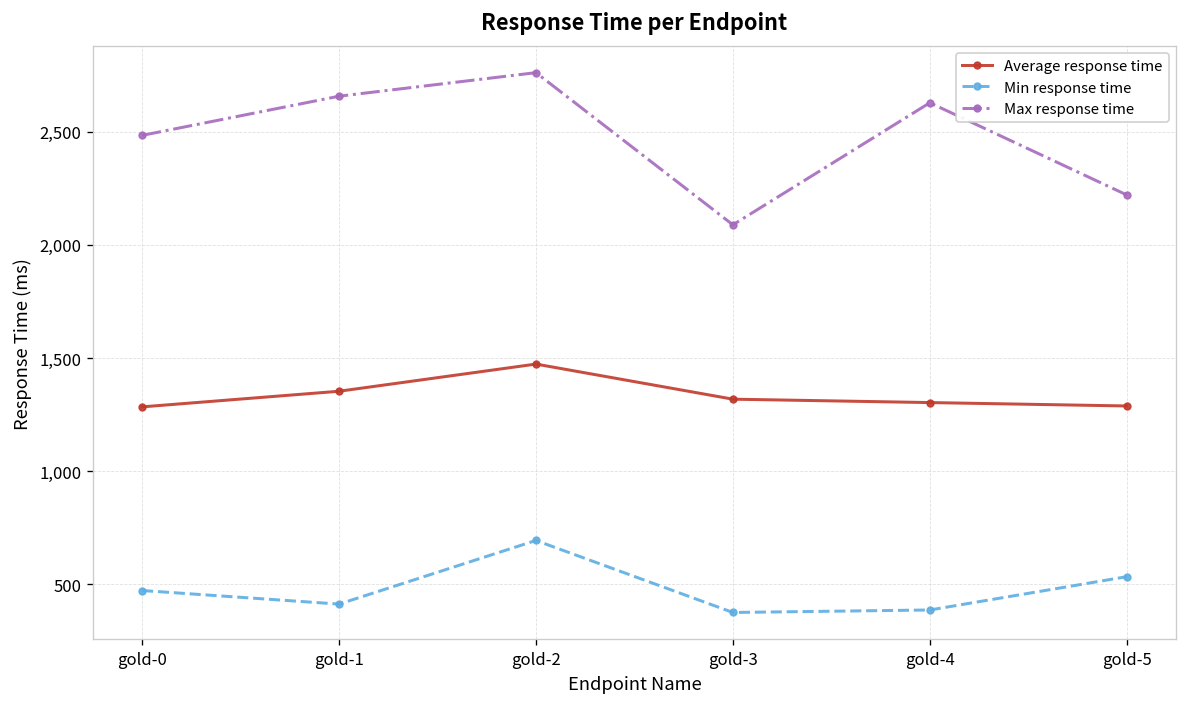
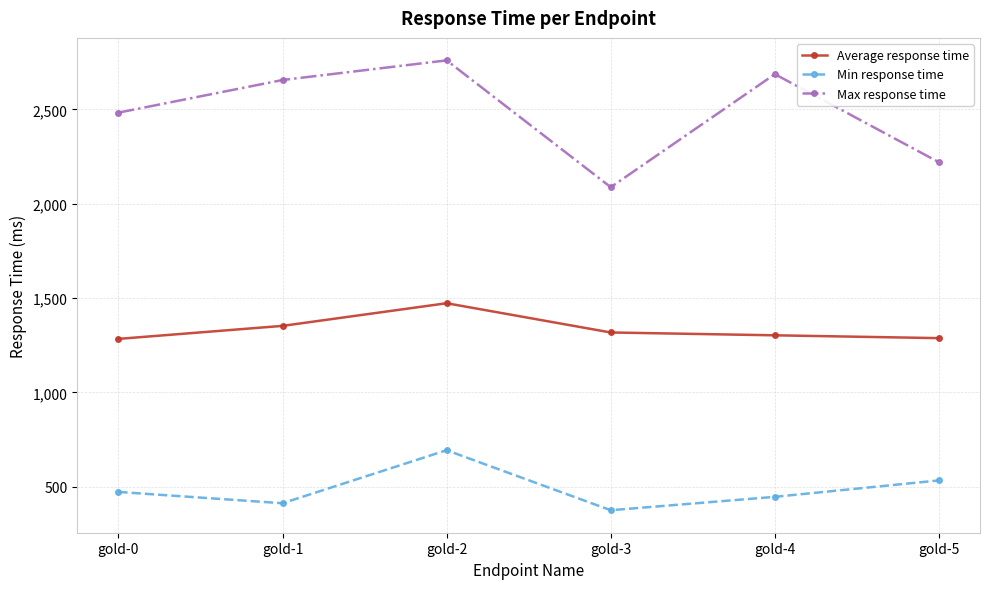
Min response time, gold-4: 390 -> 450
Max response time, gold-4: 2,630 -> 2,690
